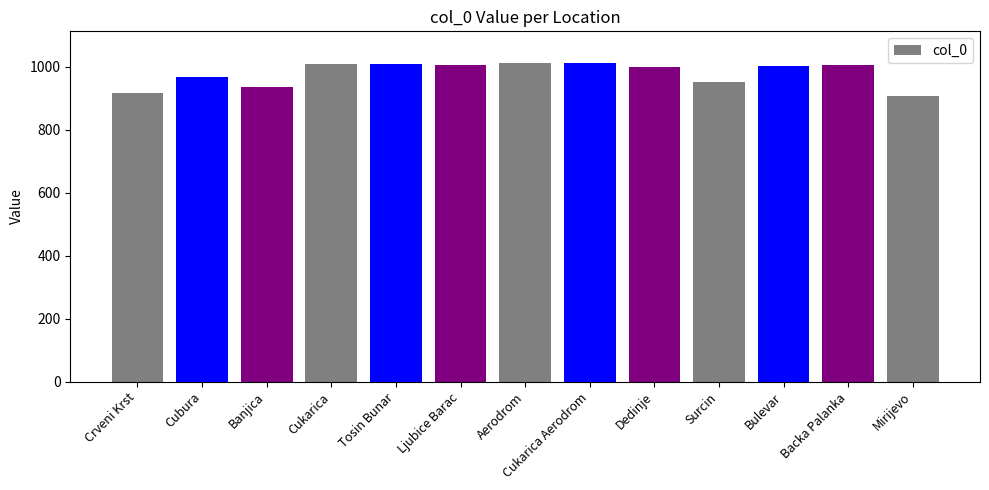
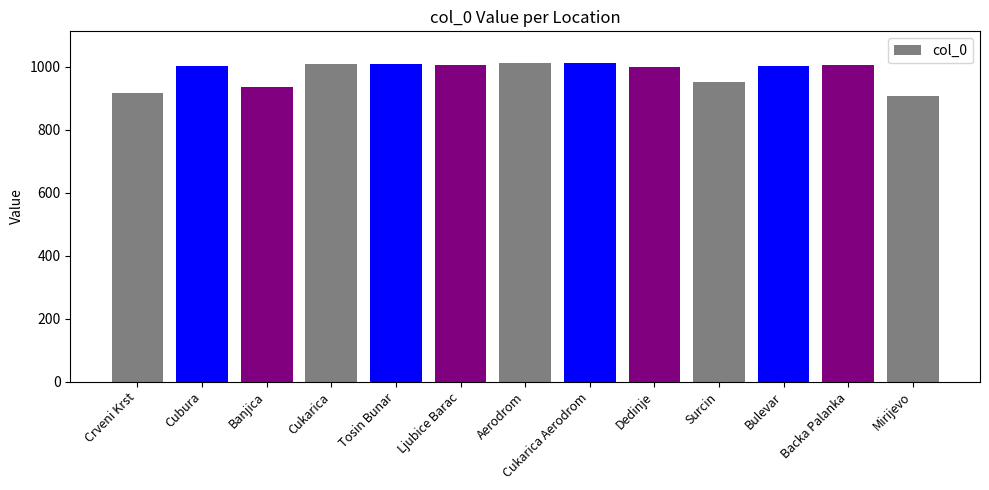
Cubura: 970 -> 1000
